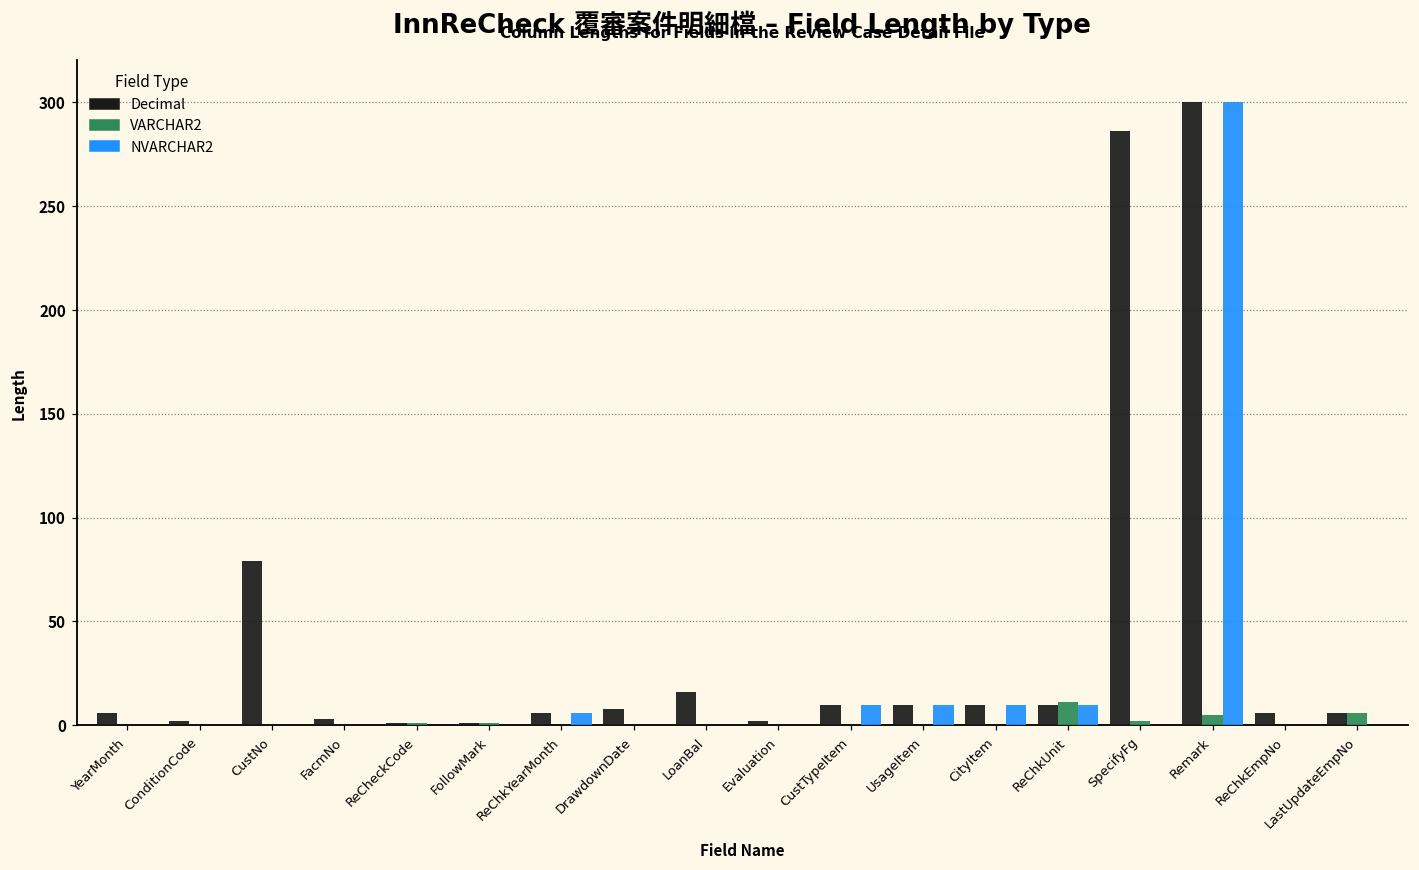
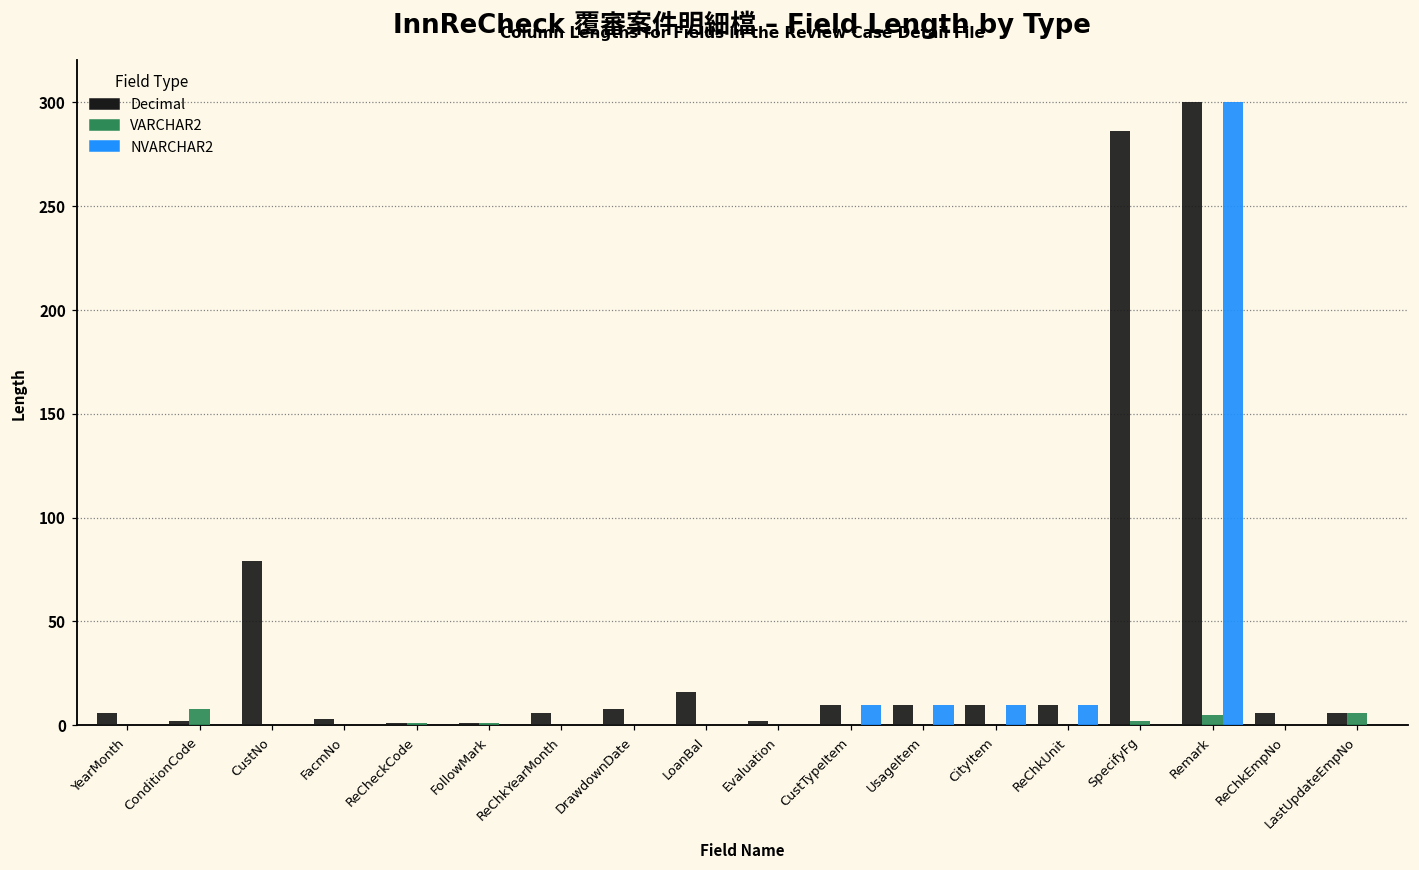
VARCHAR2, ConditionCode: 0 -> 8
NVARCHAR2, ReChkYearMonth: 6 -> 0
VARCHAR2, ReChkUnit: 11 -> 0
